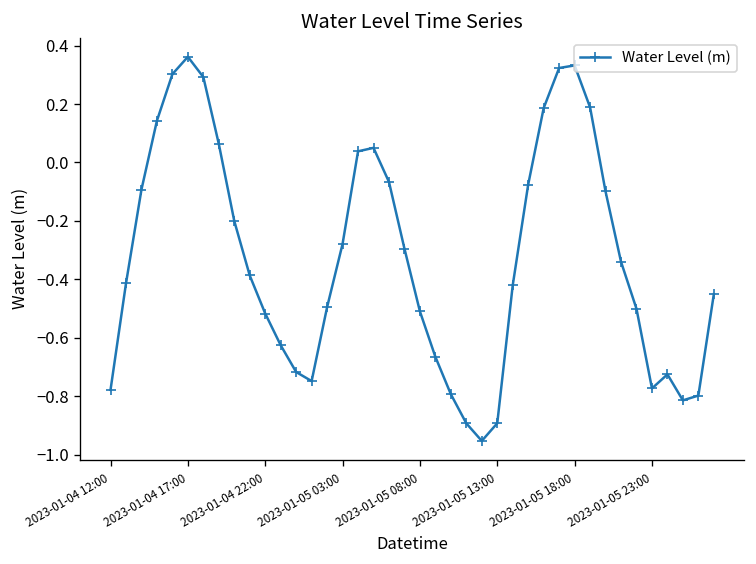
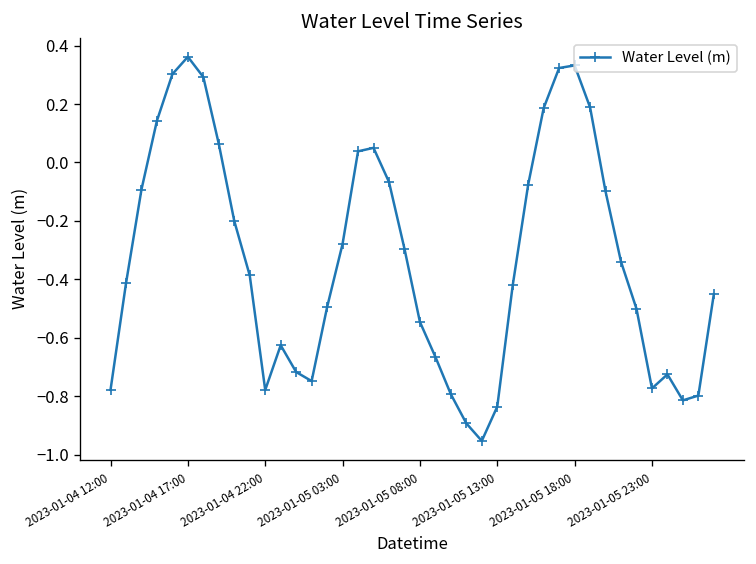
2023-01-04 22:00: -0.52 -> -0.78
2023-01-05 08:00: -0.51 -> -0.55
2023-01-05 13:00: -0.89 -> -0.84
